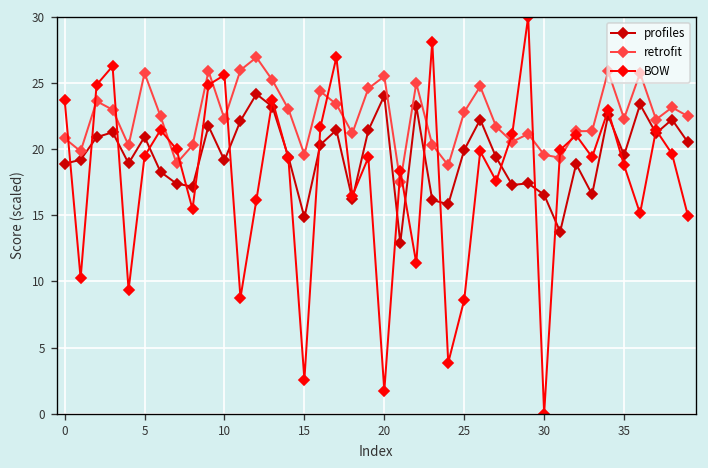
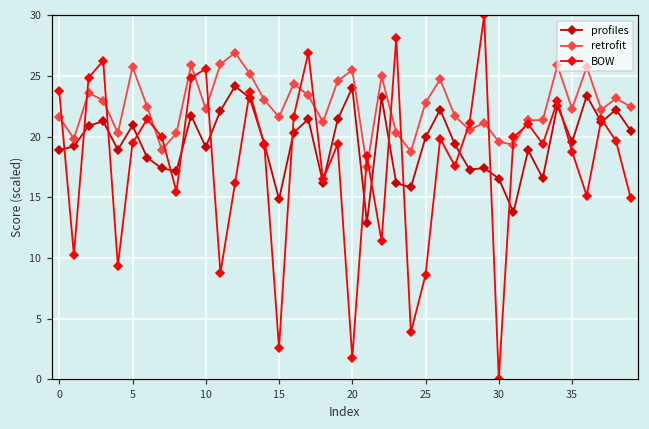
retrofit, 0: 20.8 -> 21.6
retrofit, 15: 19.6 -> 21.6
